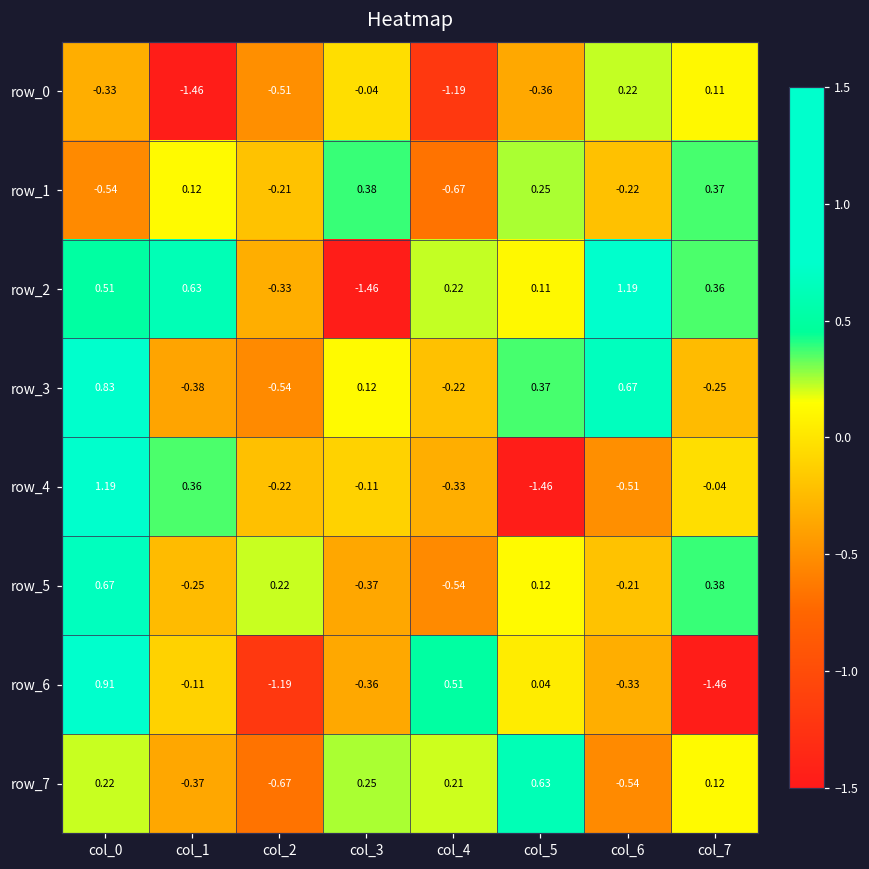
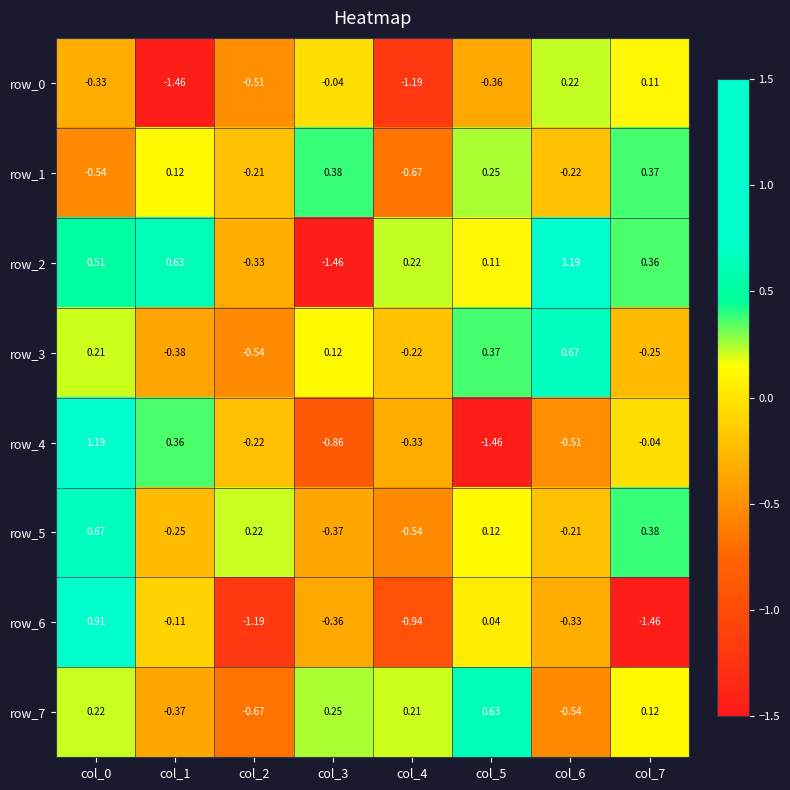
row_3, col_0: 0.83 -> 0.21
row_4, col_3: -0.11 -> -0.86
row_6, col_4: 0.51 -> -0.94
